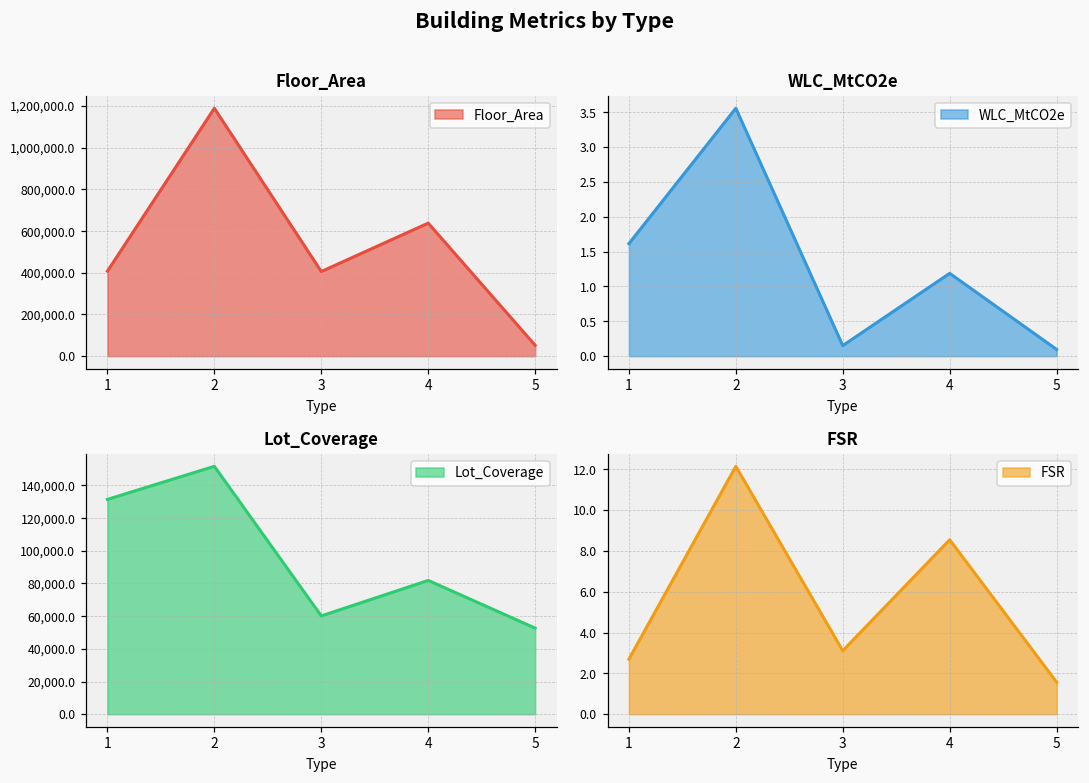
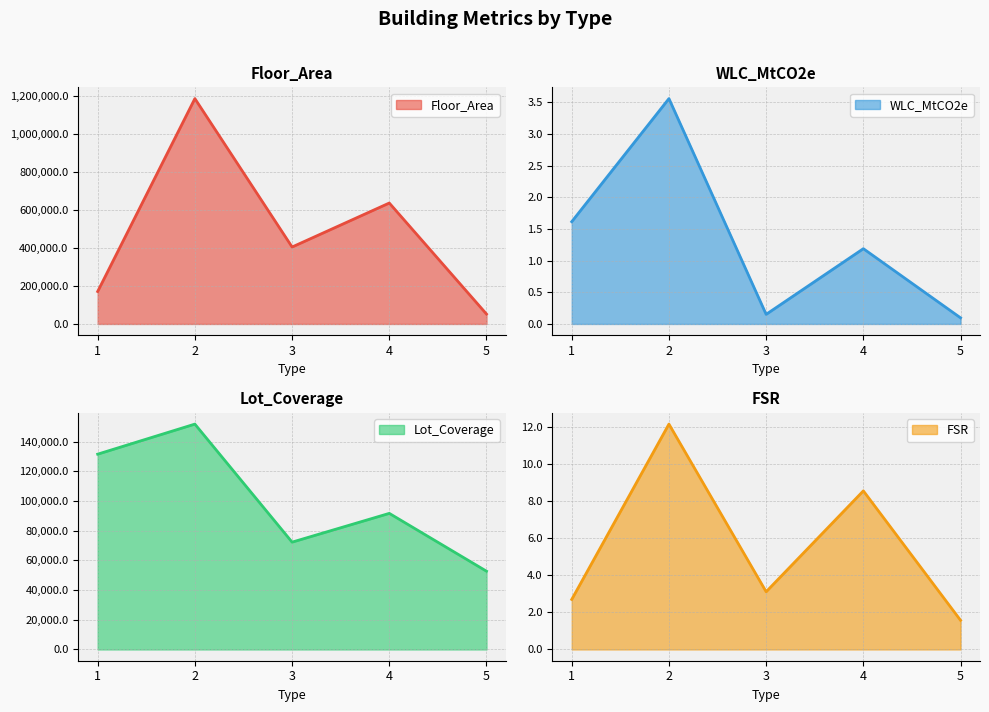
Floor_Area, 1: 410,000 -> 170,000
Lot_Coverage, 3: 60,000 -> 72,000
Lot_Coverage, 4: 82,000 -> 92,000
